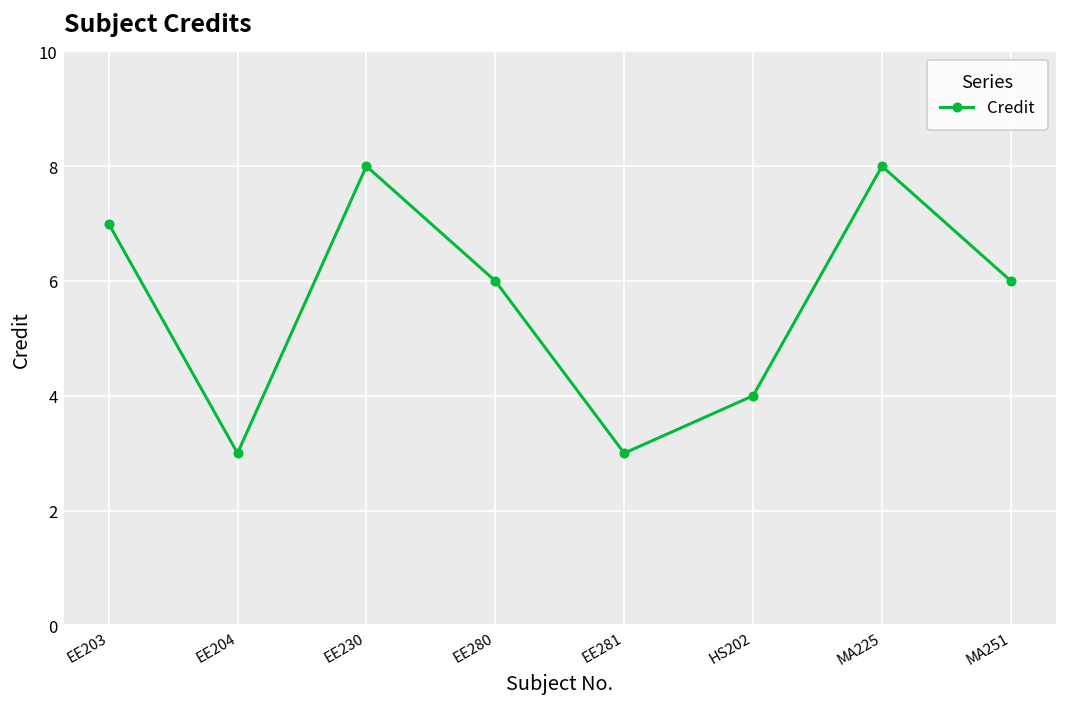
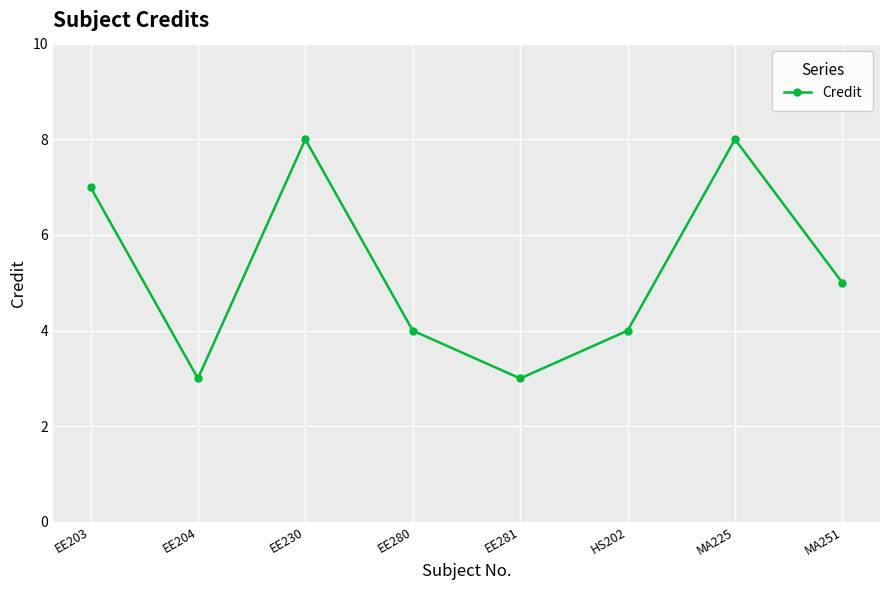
EE280: 6 -> 4
MA251: 6 -> 5
